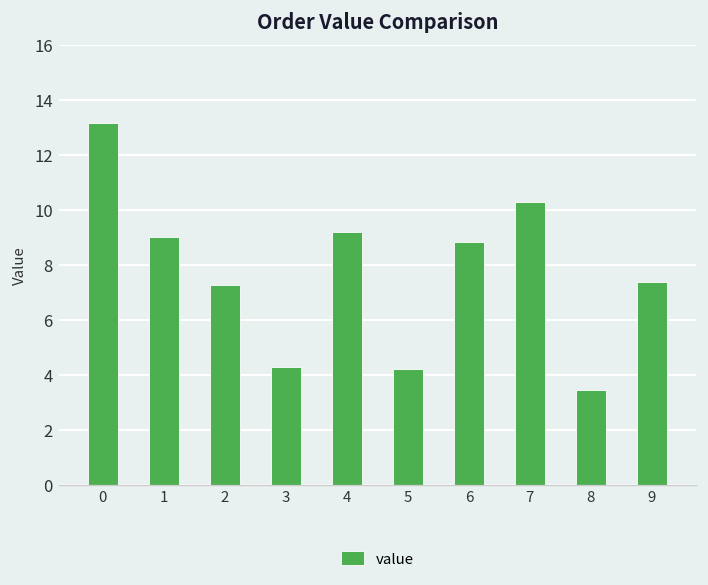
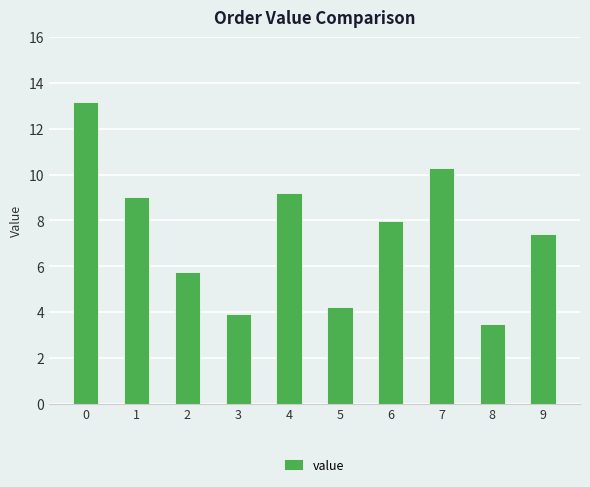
2: 7.3 -> 5.8
3: 4.3 -> 3.9
6: 8.8 -> 8.0
